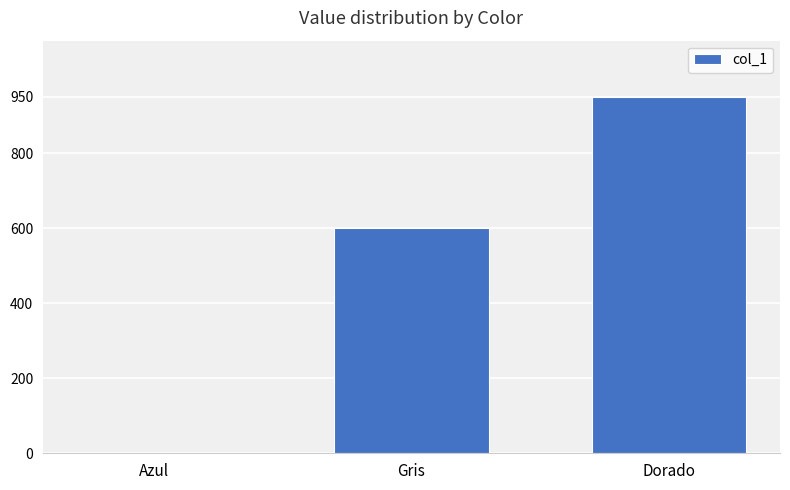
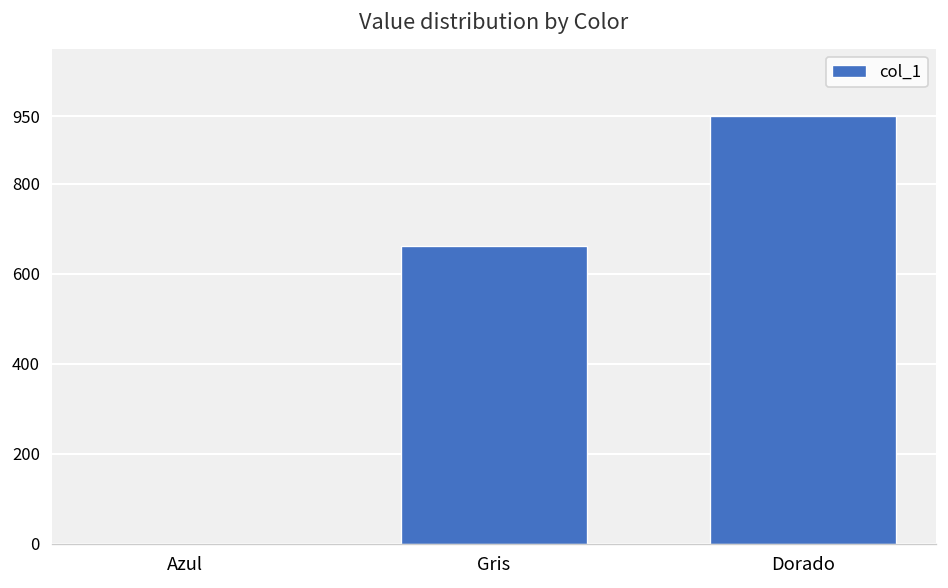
Gris: 600 -> 660
